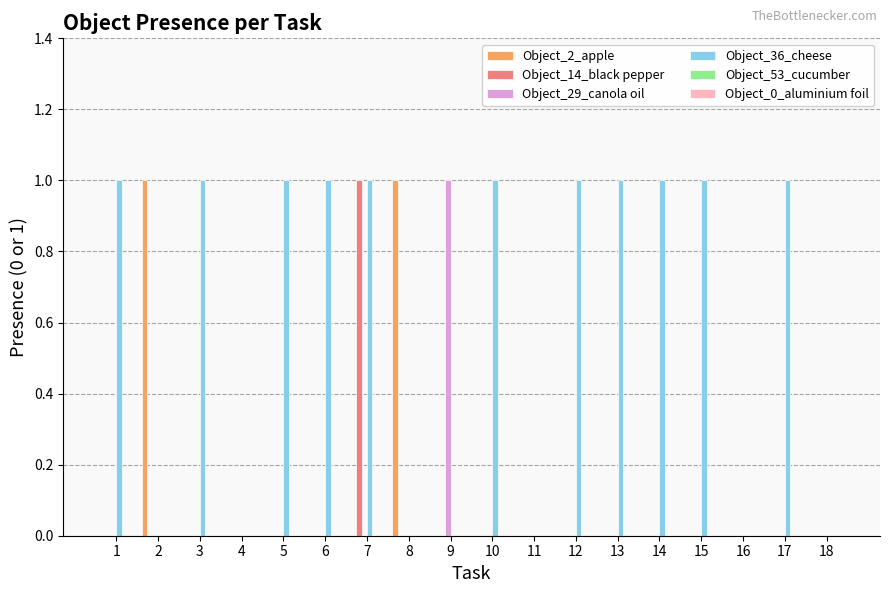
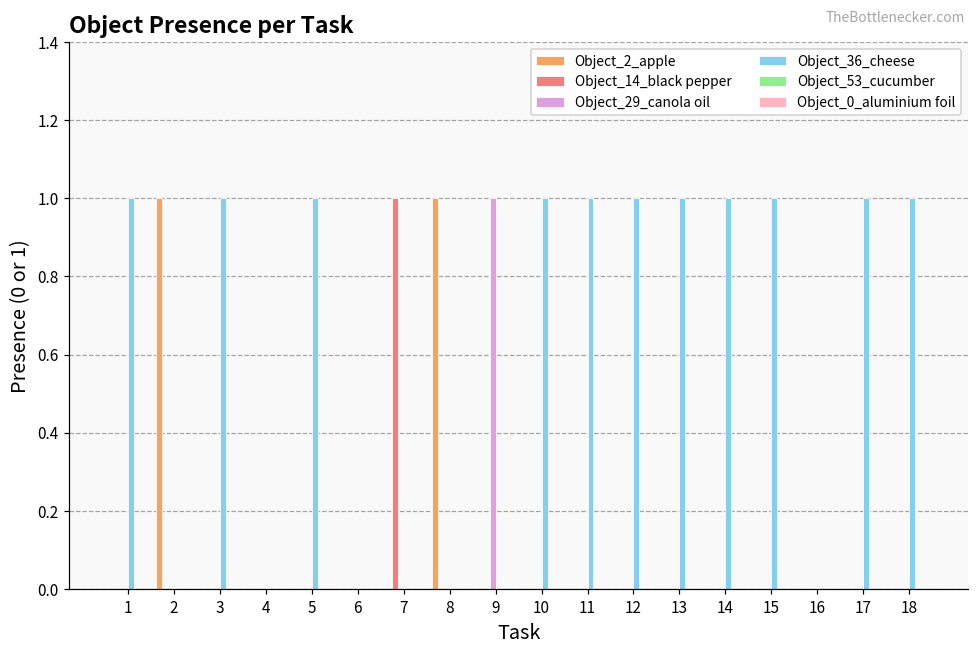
Object_36_cheese, 6: 1 -> 0
Object_36_cheese, 7: 1 -> 0
Object_36_cheese, 11: 0 -> 1
Object_36_cheese, 18: 0 -> 1
